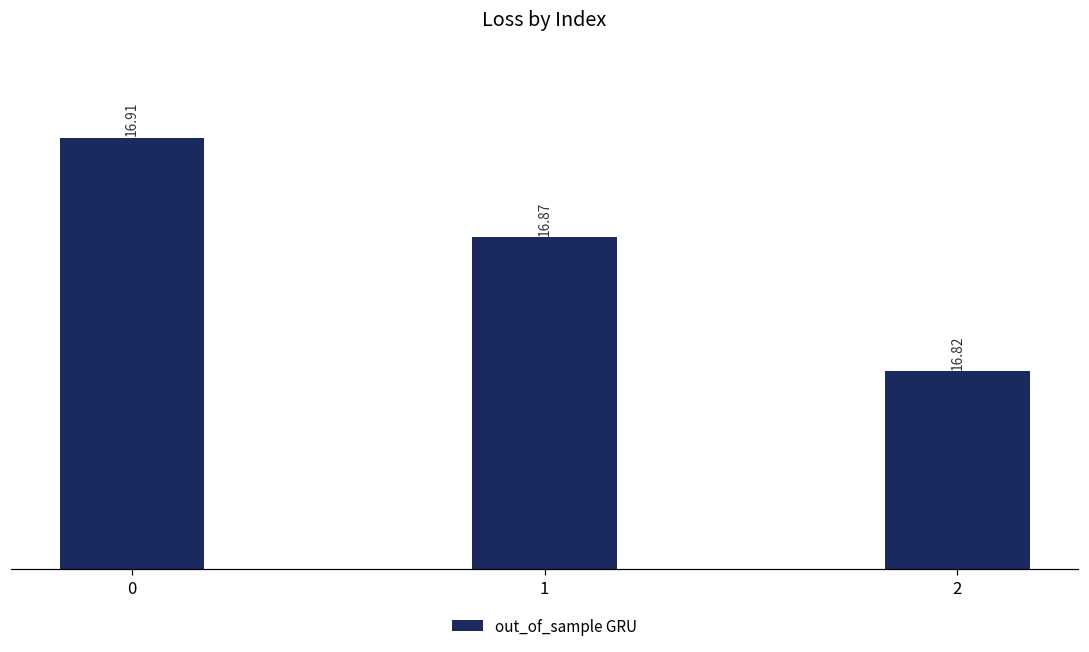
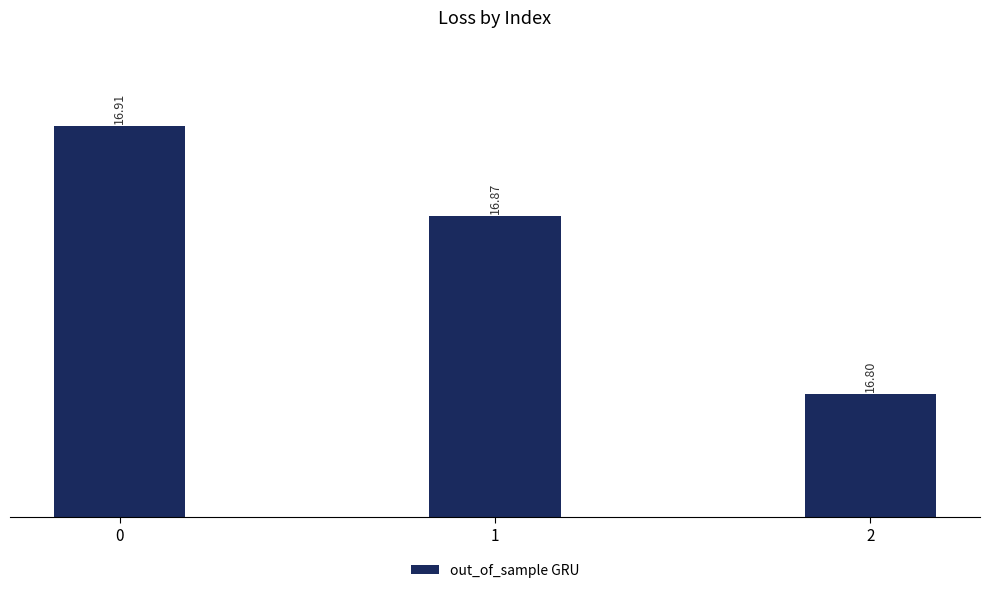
2: 16.82 -> 16.80
